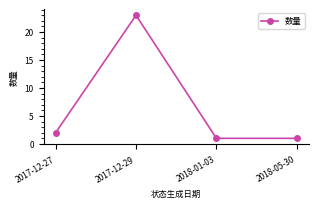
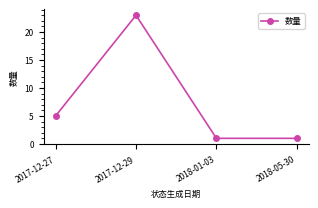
2017-12-27: 2 -> 5
